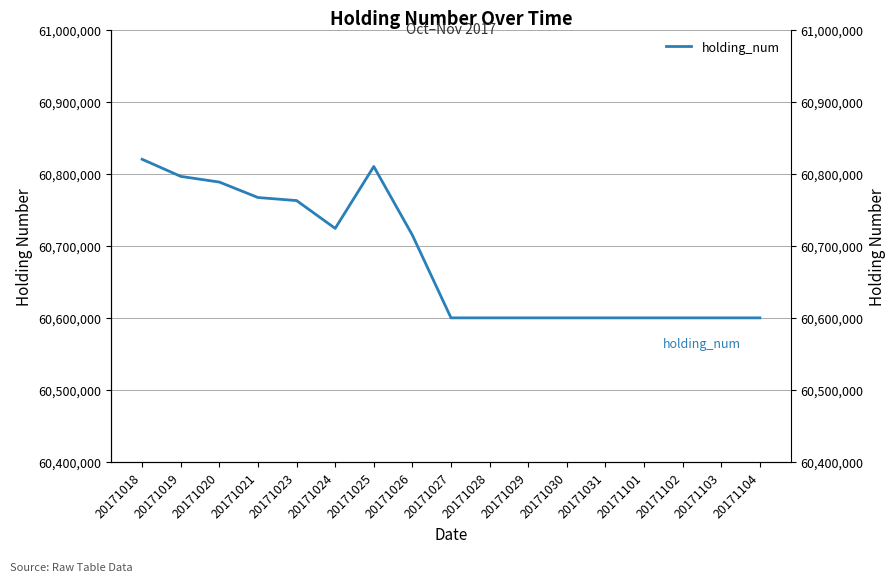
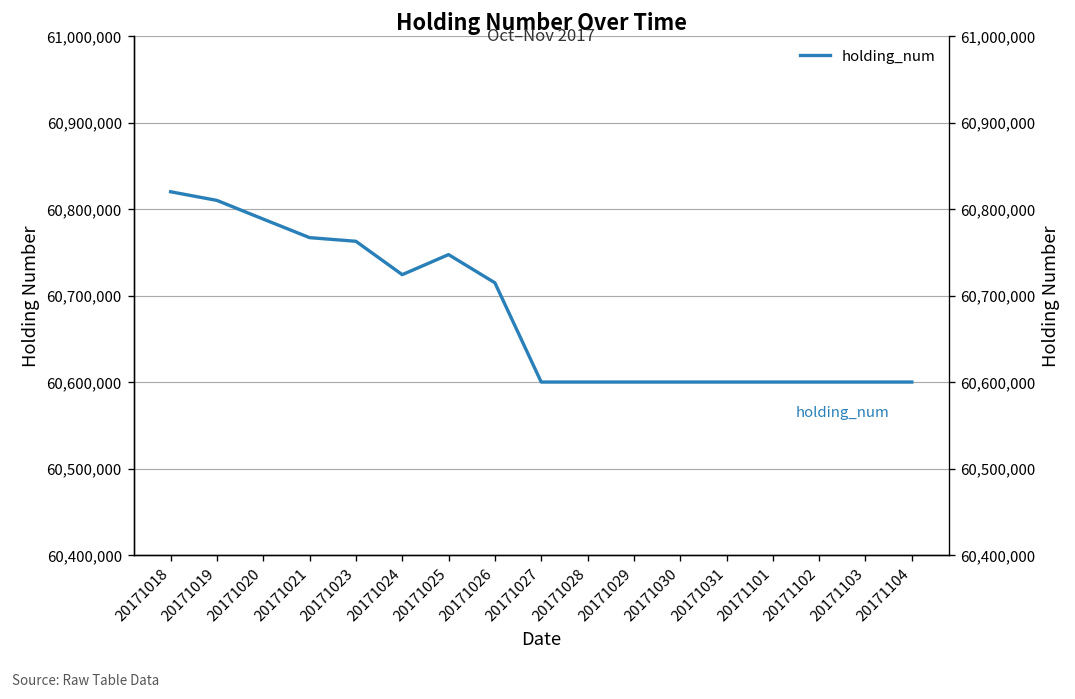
20171019: 60,800,000 -> 60,810,000
20171025: 60,810,000 -> 60,750,000
